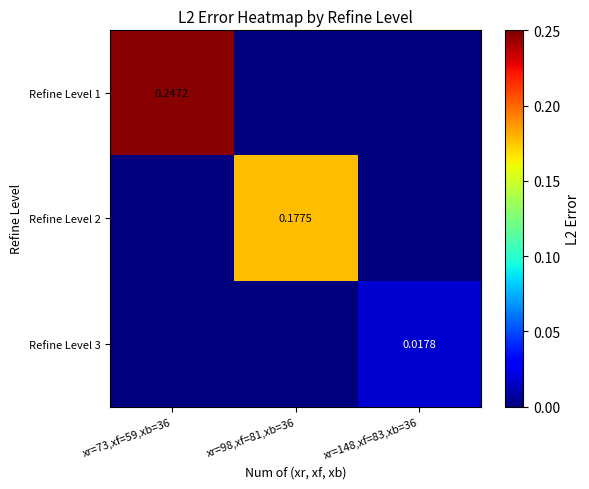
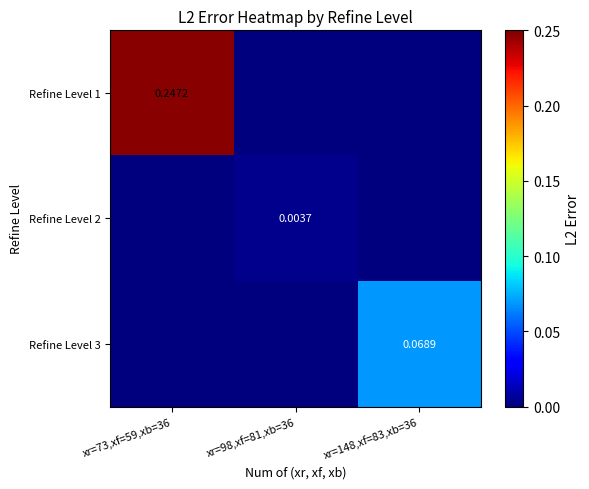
Refine Level 2, xr=98,xf=81,xb=36: 0.1775 -> 0.0037
Refine Level 3, xr=148,xf=83,xb=36: 0.0178 -> 0.0689
